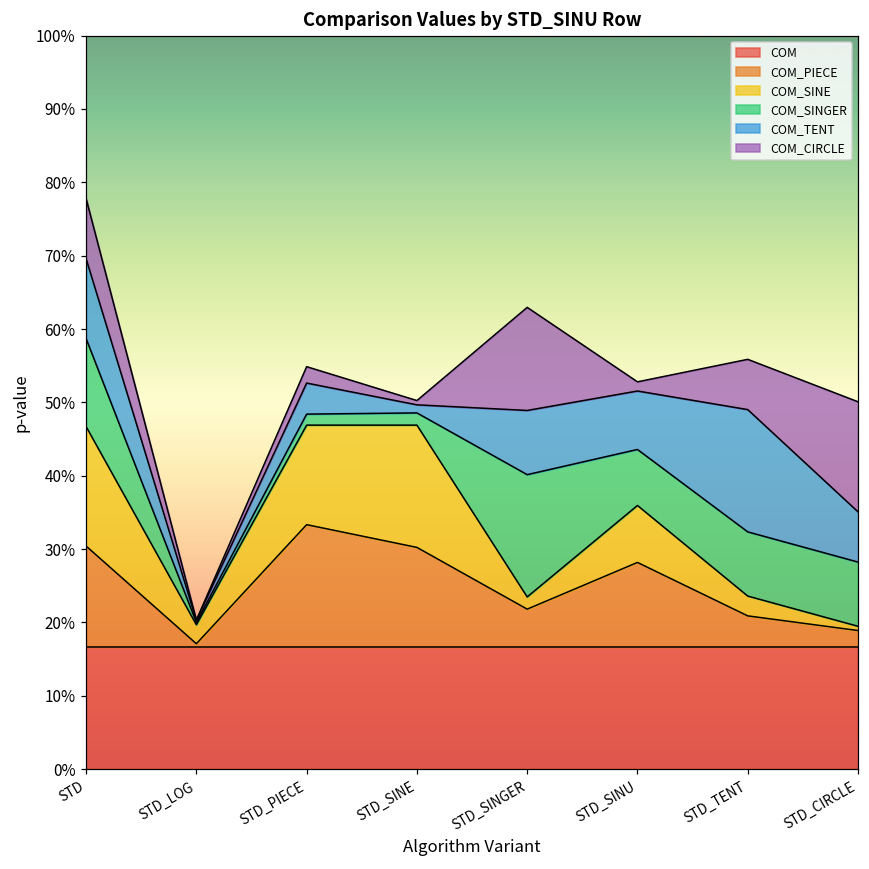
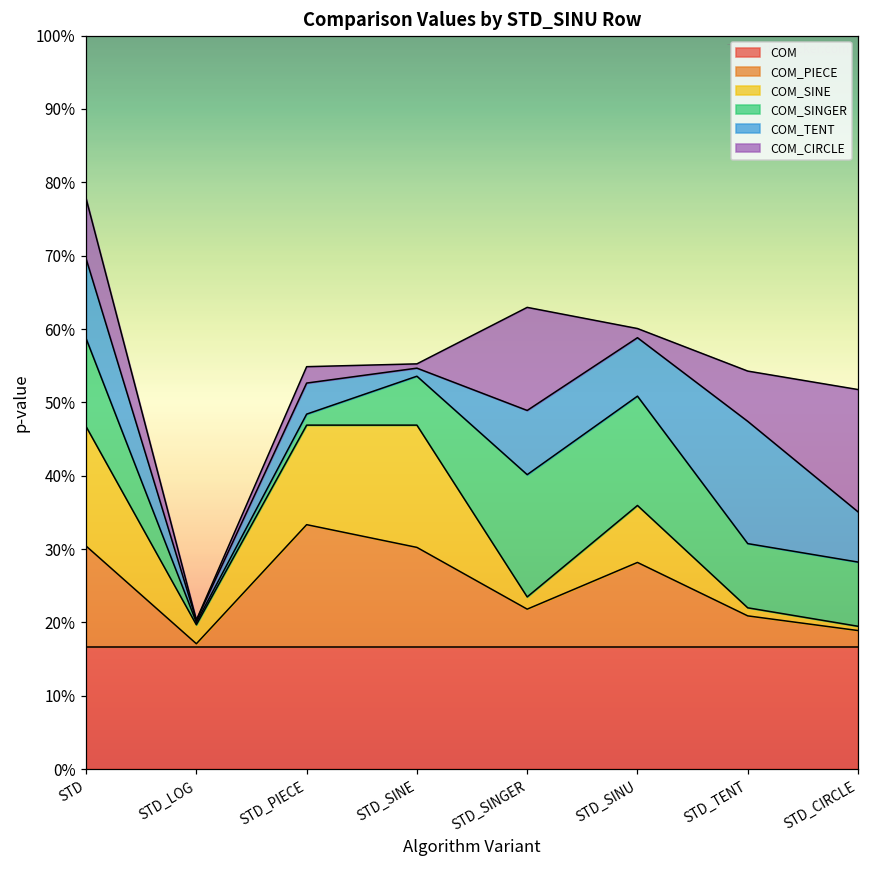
COM_SINGER, STD_SINE: 2% -> 7%
COM_SINGER, STD_SINU: 8% -> 15%
COM_SINE, STD_TENT: 3% -> 1%
COM_CIRCLE, STD_CIRCLE: 15% -> 17%
